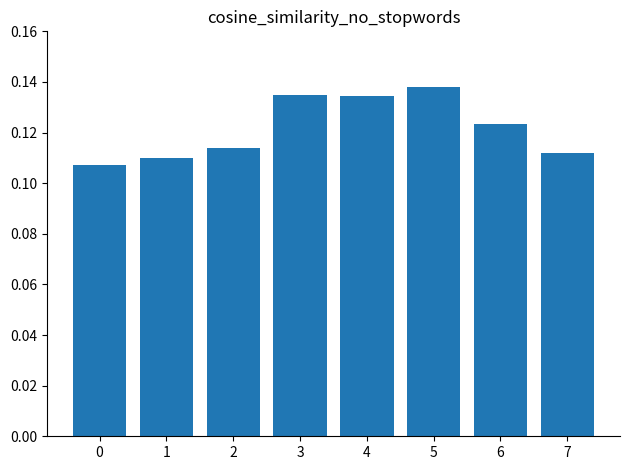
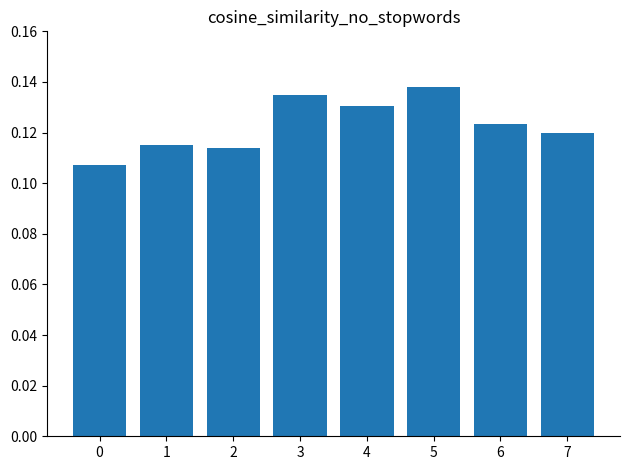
1: 0.110 -> 0.115
4: 0.135 -> 0.130
7: 0.112 -> 0.120
